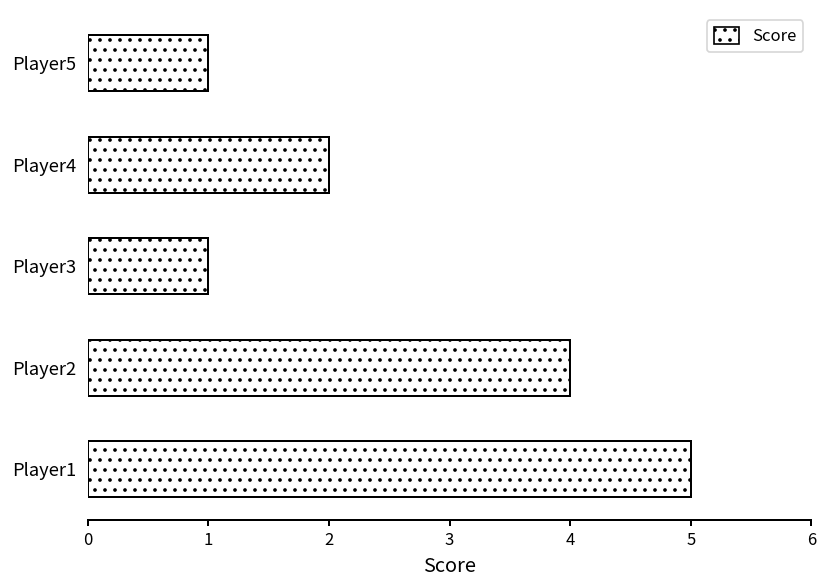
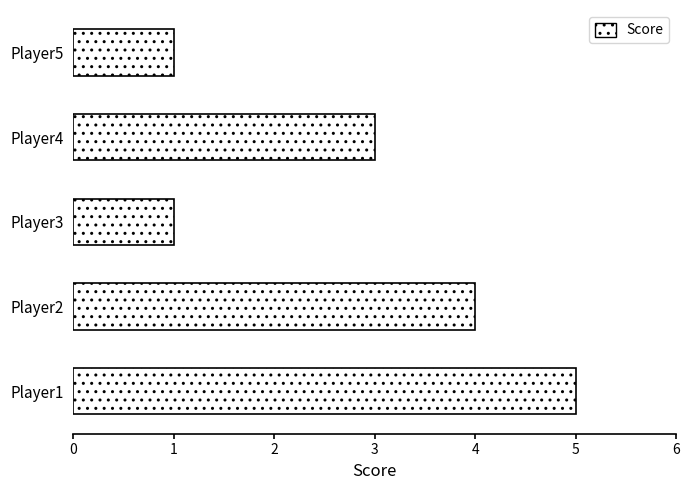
Player4: 2 -> 3
